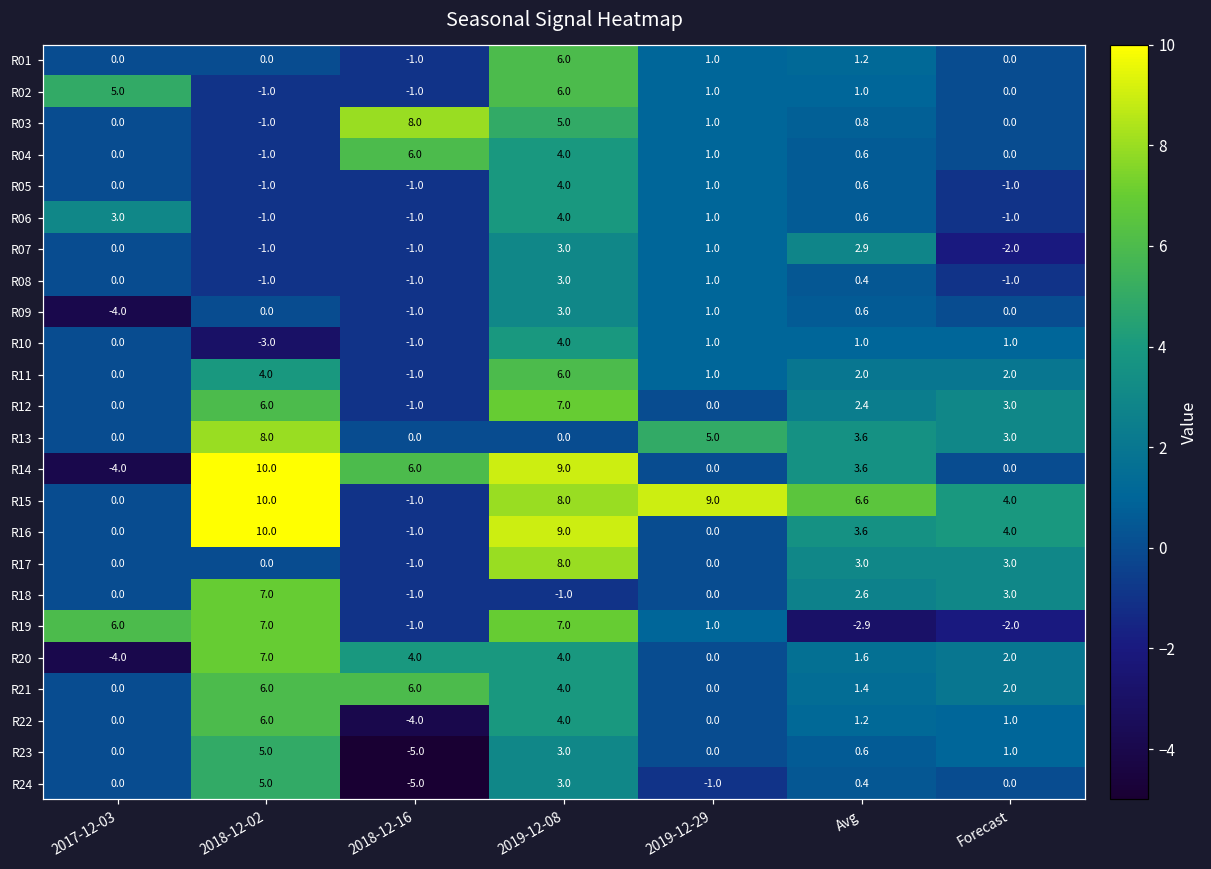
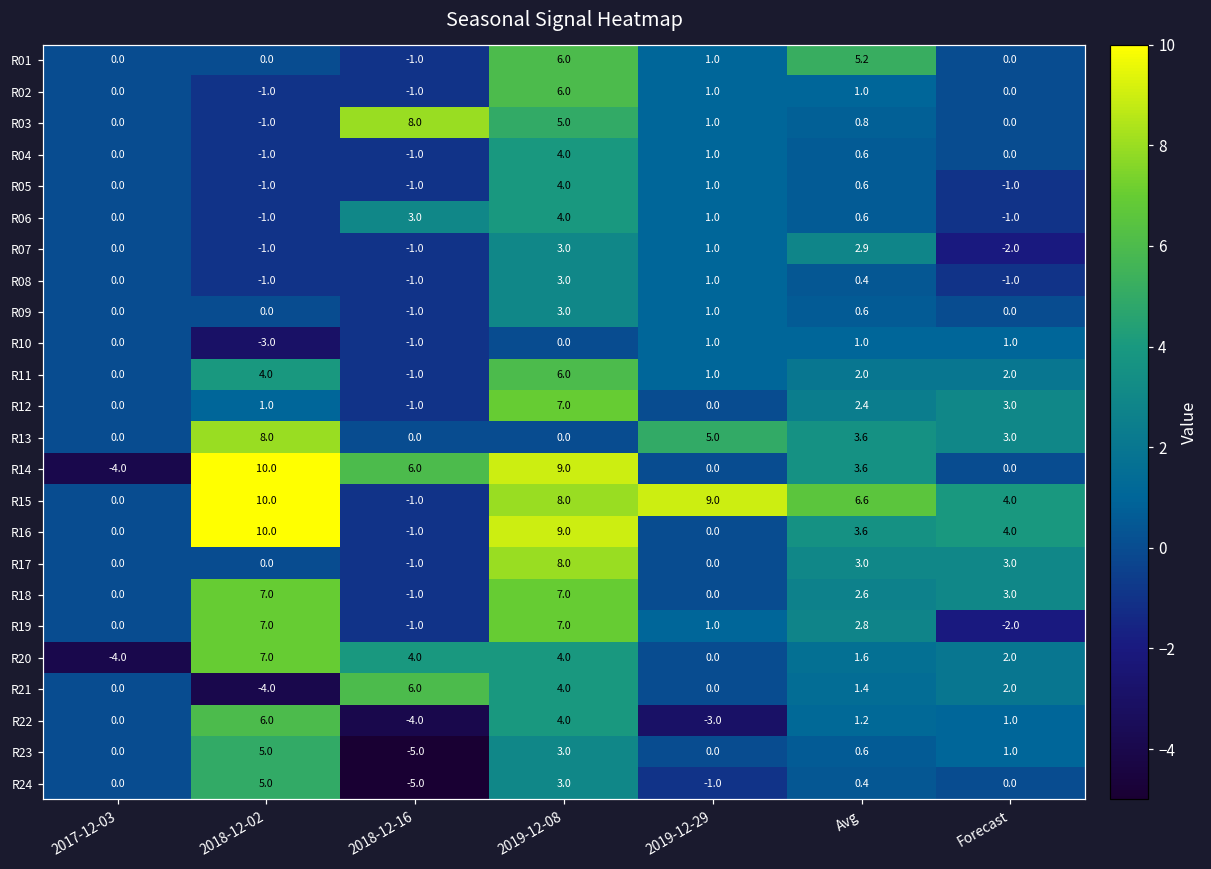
R01, Avg: 1.2 -> 5.2
R02, 2017-12-03: 5.0 -> 0.0
R04, 2018-12-16: 6.0 -> -1.0
R06, 2017-12-03: 3.0 -> 0.0
R06, 2018-12-16: -1.0 -> 3.0
R09, 2017-12-03: -4.0 -> 0.0
R10, 2019-12-08: 4.0 -> 0.0
R12, 2018-12-02: 6.0 -> 1.0
R18, 2019-12-08: -1.0 -> 7.0
R19, 2017-12-03: 6.0 -> 0.0
R19, Avg: -2.9 -> 2.8
R21, 2018-12-02: 6.0 -> -4.0
R22, 2019-12-29: 0.0 -> -3.0
